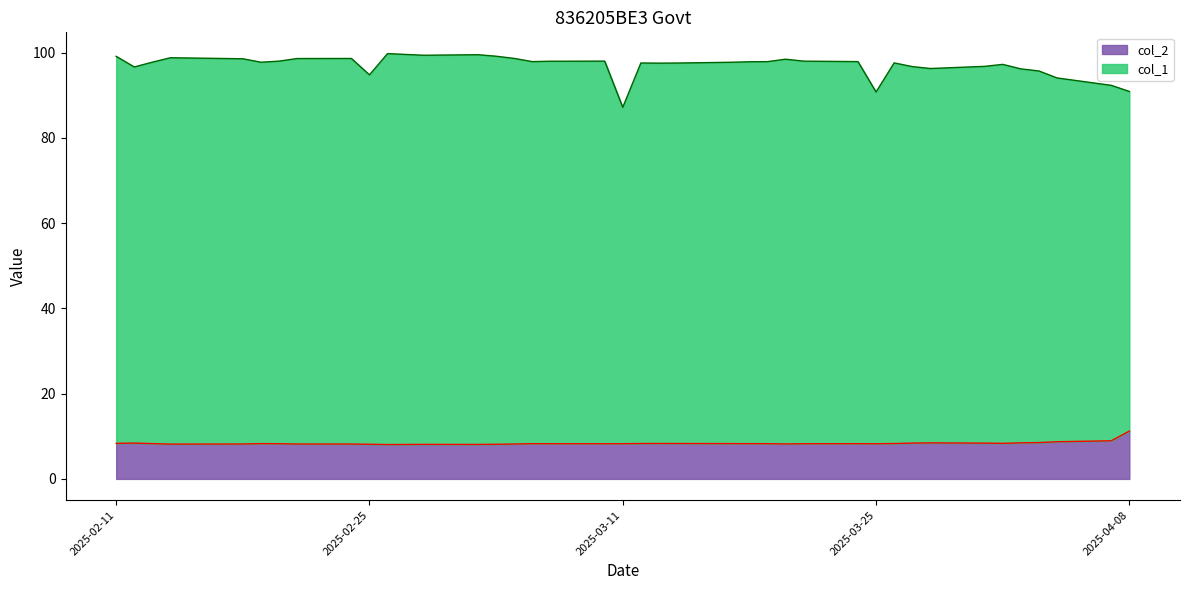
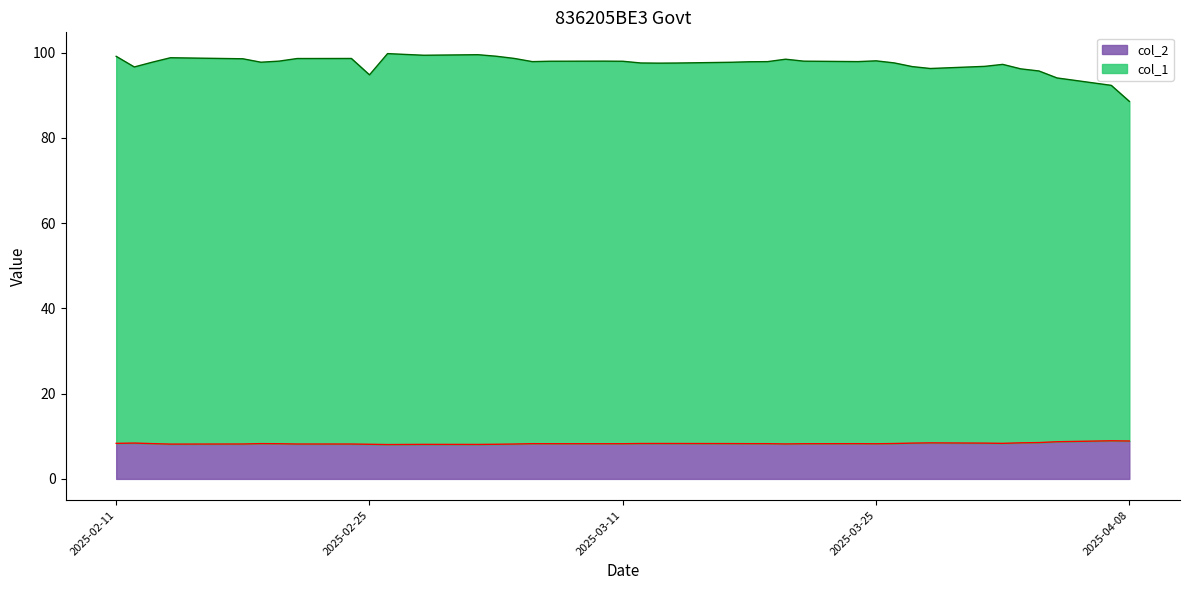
col_1, 2025-03-11: 79 -> 90
col_1, 2025-03-25: 83 -> 90
col_2, 2025-04-08: 11 -> 9
